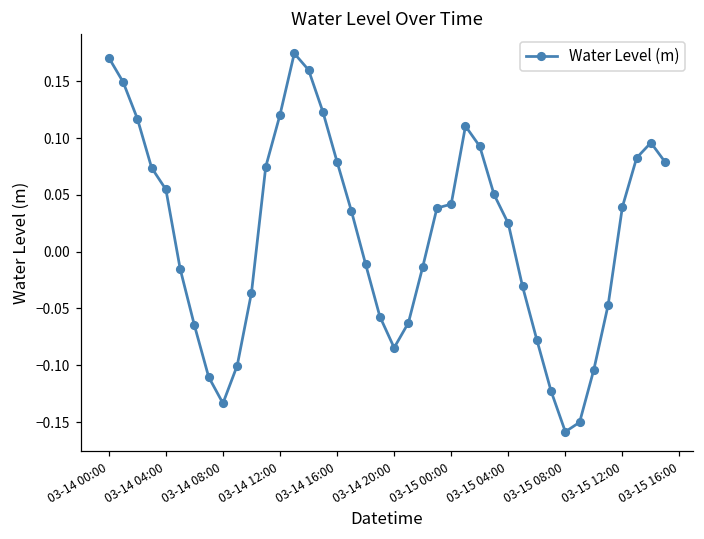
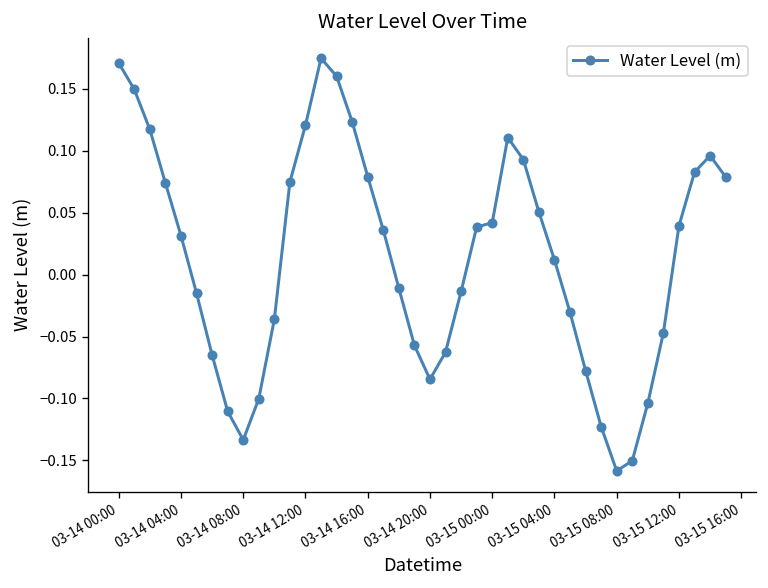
03-14 04:00: 0.055 -> 0.031
03-15 04:00: 0.025 -> 0.012
